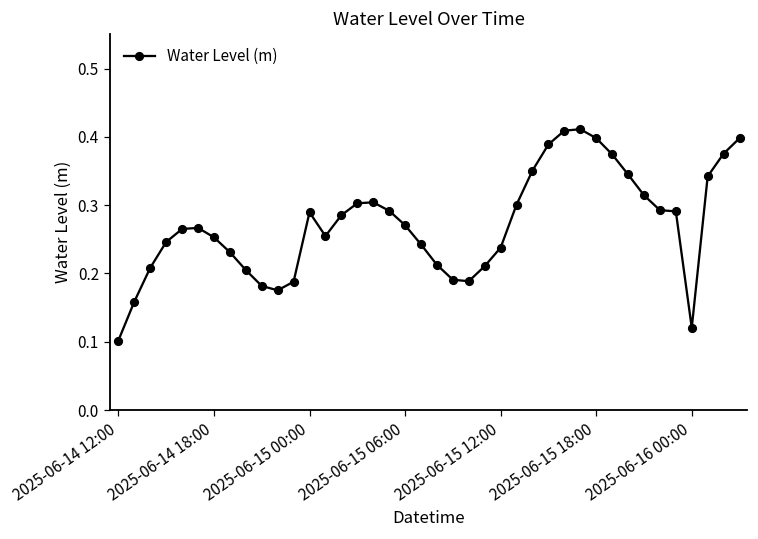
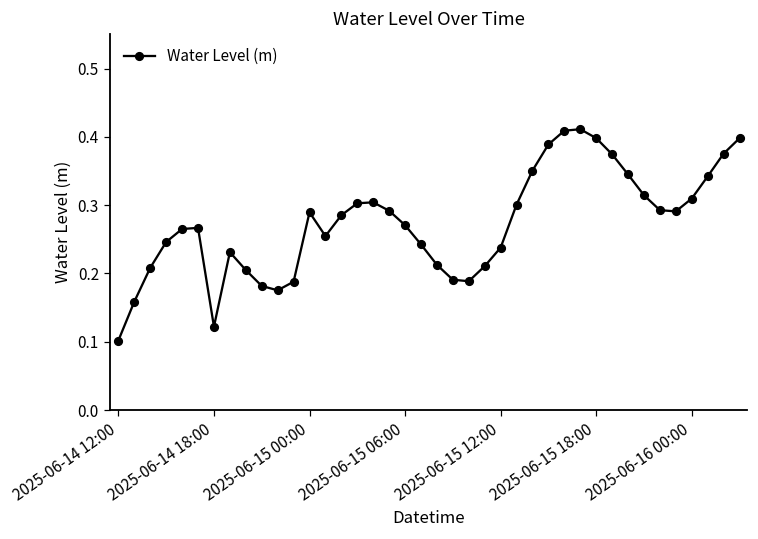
2025-06-14 18:00: 0.25 -> 0.12
2025-06-16 00:00: 0.12 -> 0.31
